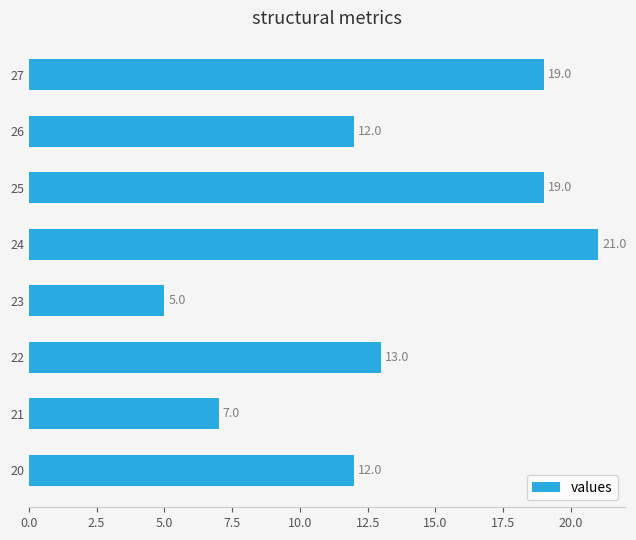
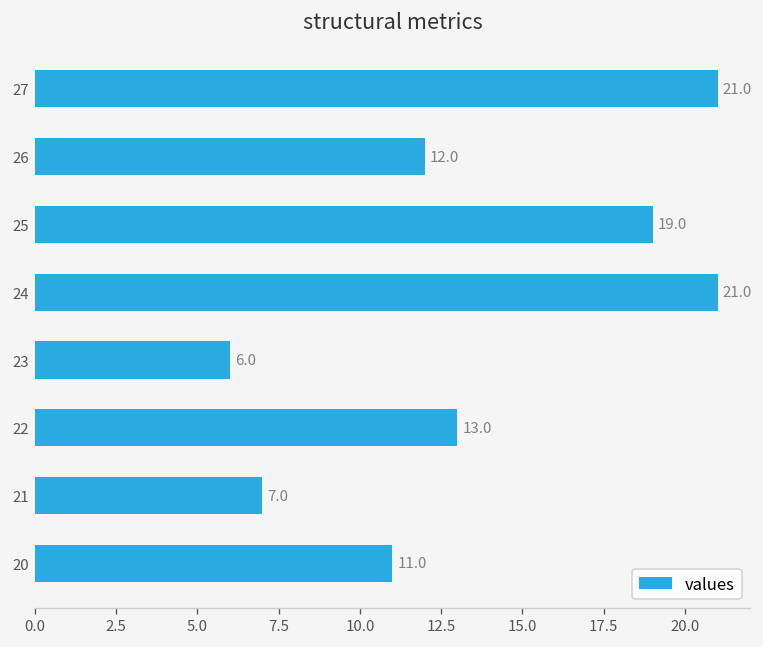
27: 19.0 -> 21.0
23: 5.0 -> 6.0
20: 12.0 -> 11.0
